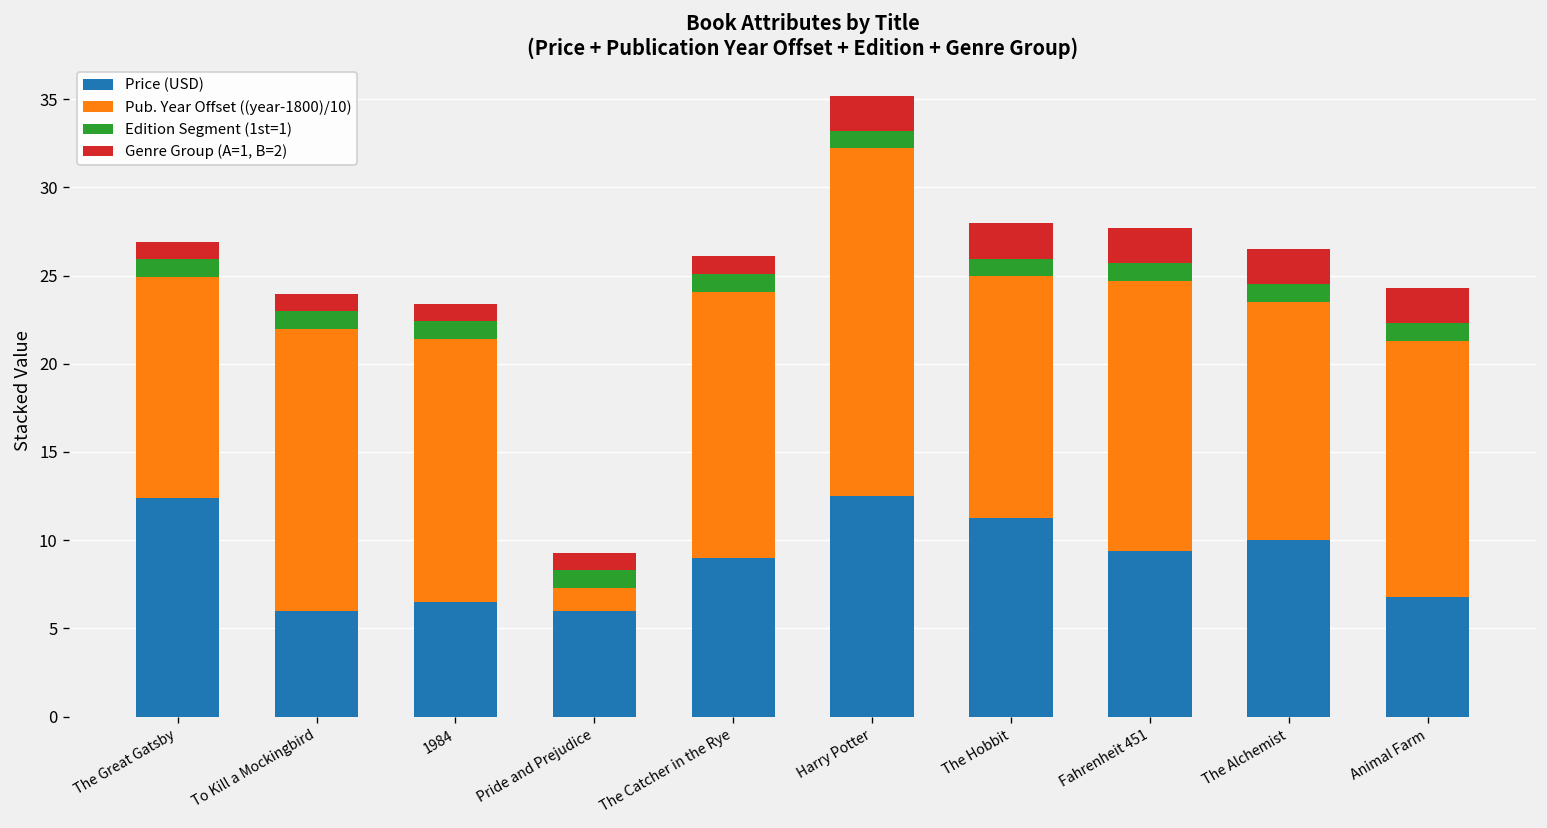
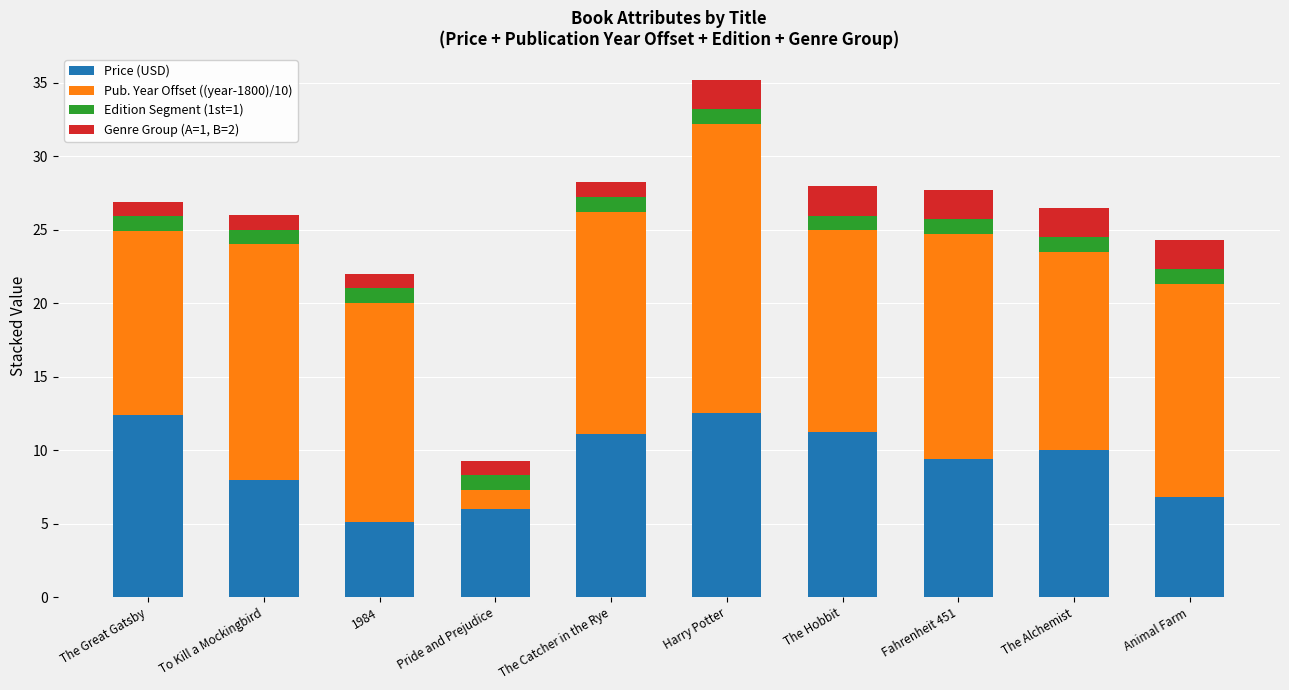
Price (USD), To Kill a Mockingbird: 6.0 -> 8.0
Price (USD), 1984: 6.5 -> 5.1
Price (USD), The Catcher in the Rye: 9.0 -> 11.1
